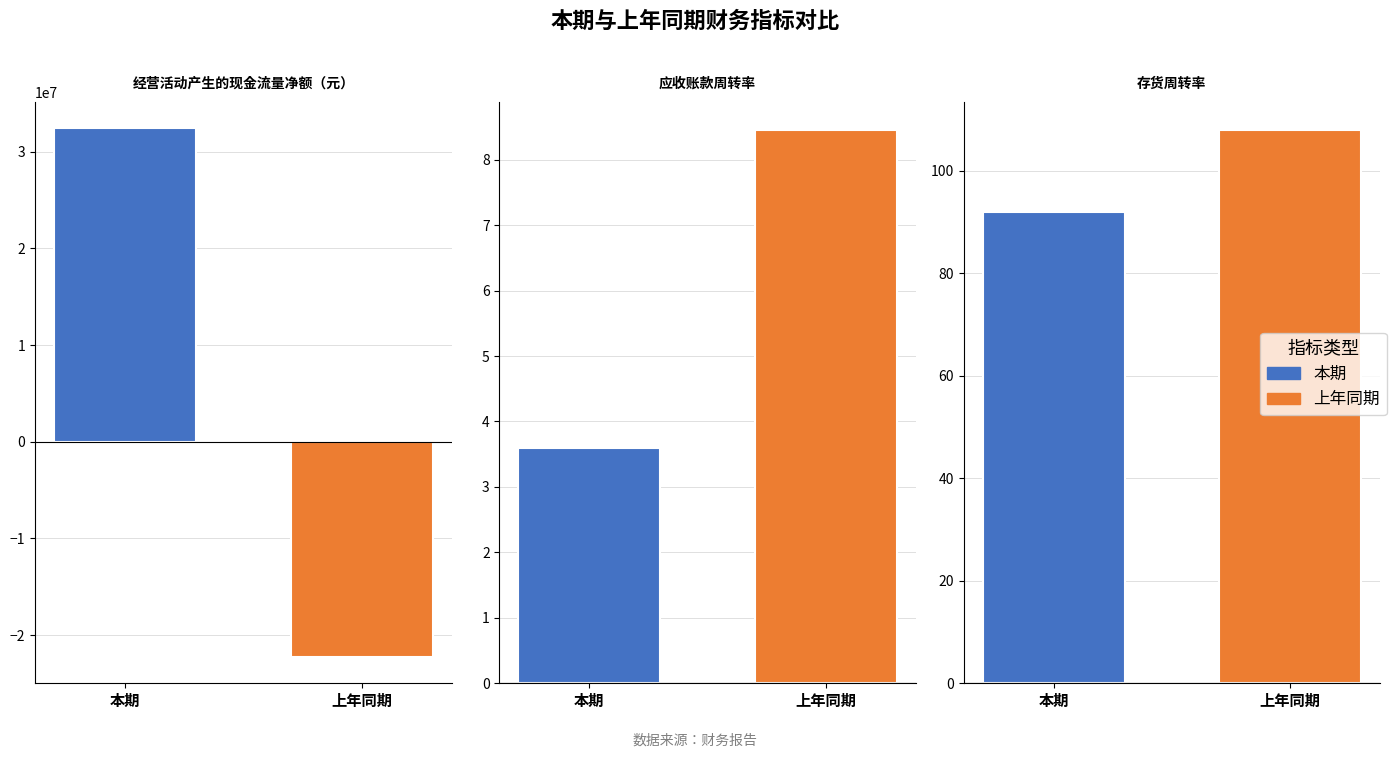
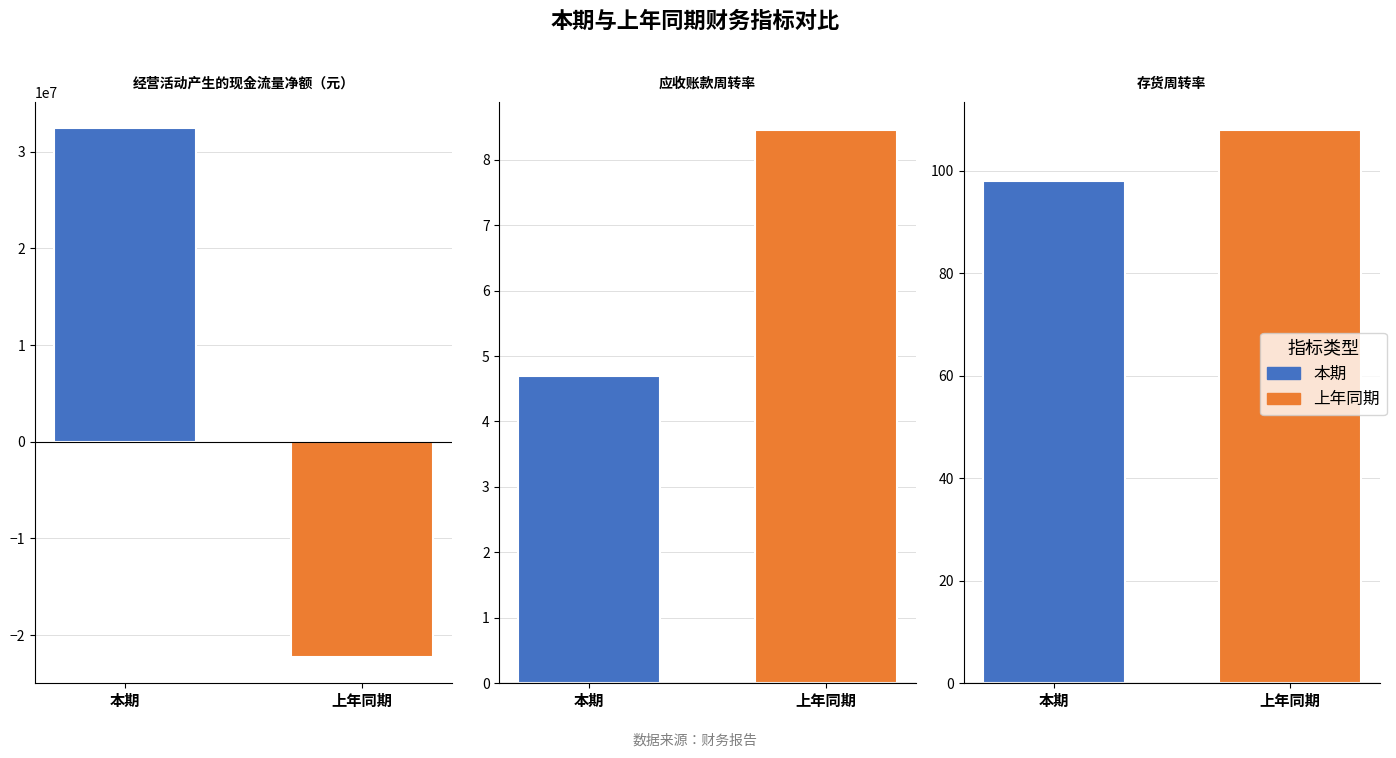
应收账款周转率, 本期: 3.6 -> 4.7
存货周转率, 本期: 92 -> 98
